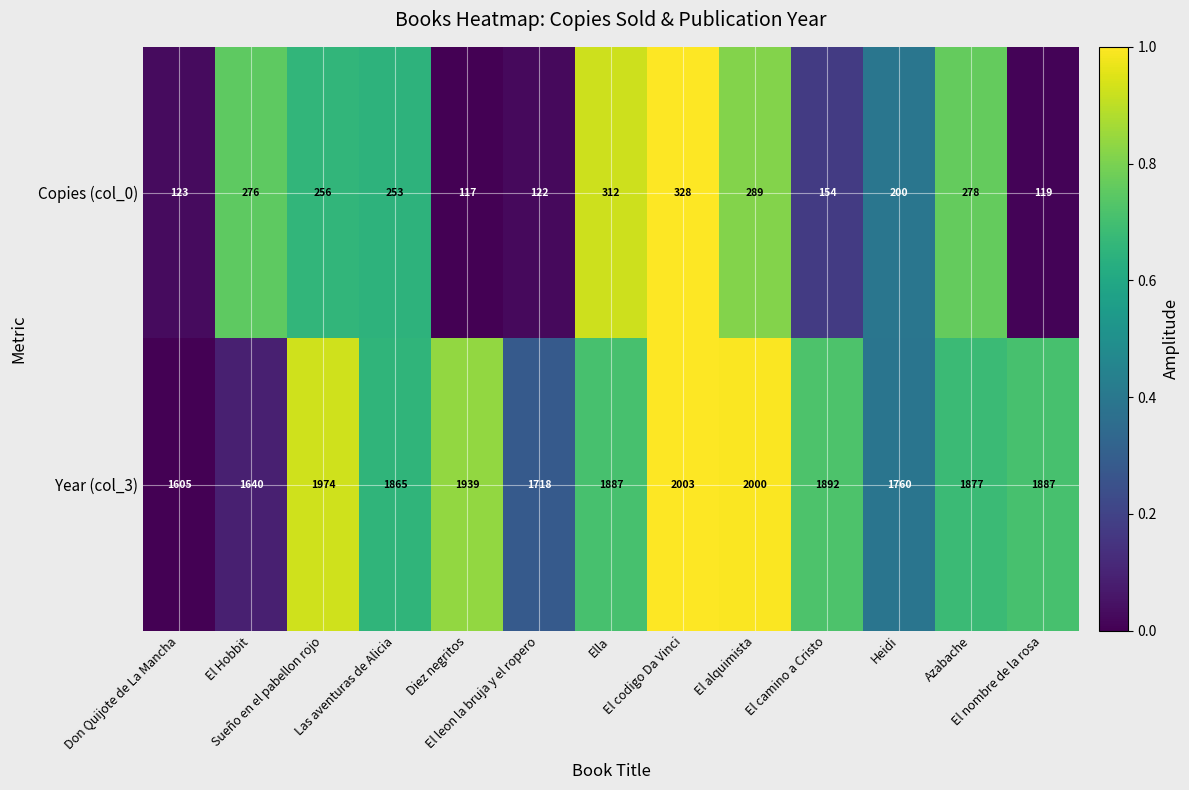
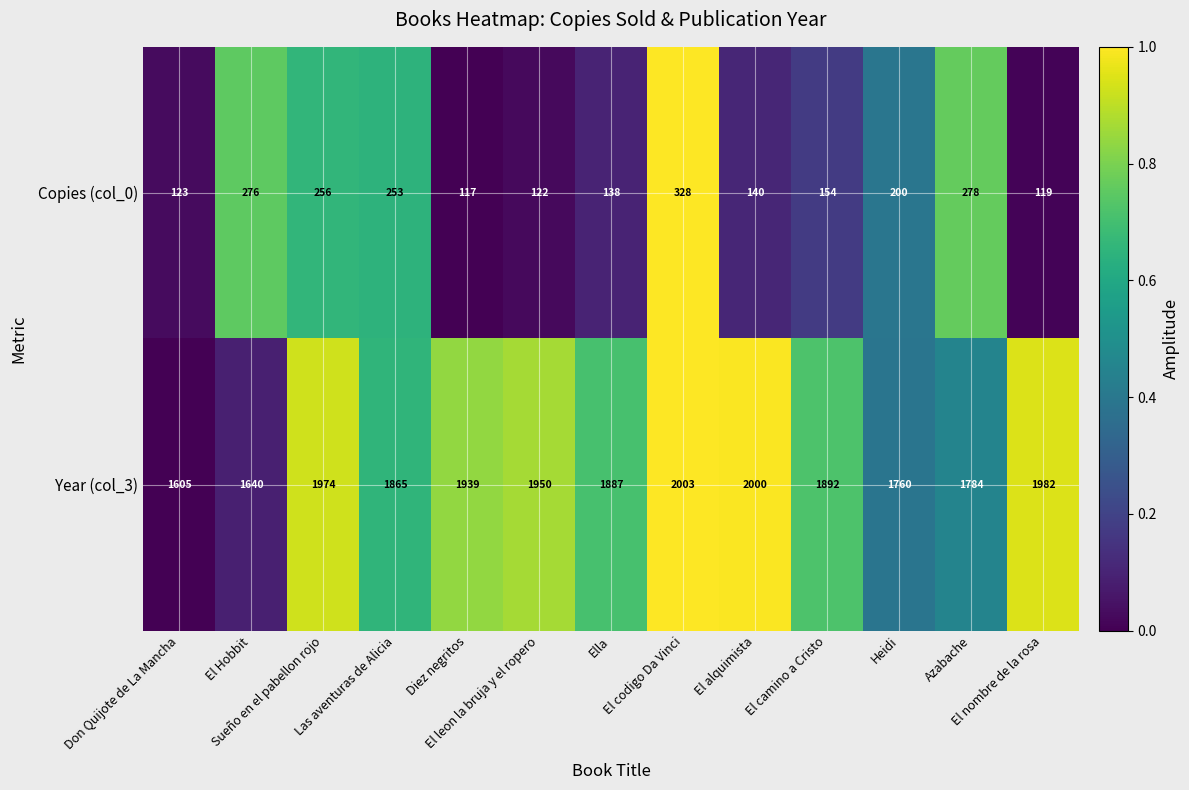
Copies (col_0), Ella: 312 -> 138
Copies (col_0), El alquimista: 289 -> 140
Year (col_3), El leon la bruja y el ropero: 1718 -> 1950
Year (col_3), Azabache: 1877 -> 1784
Year (col_3), El nombre de la rosa: 1887 -> 1982
